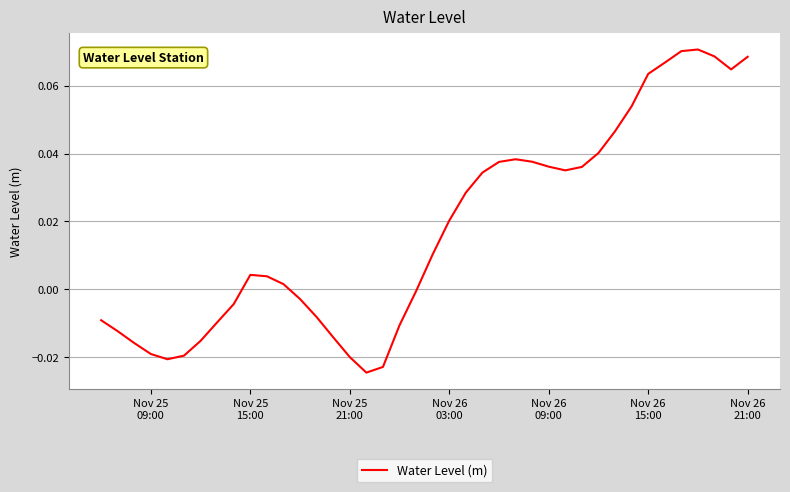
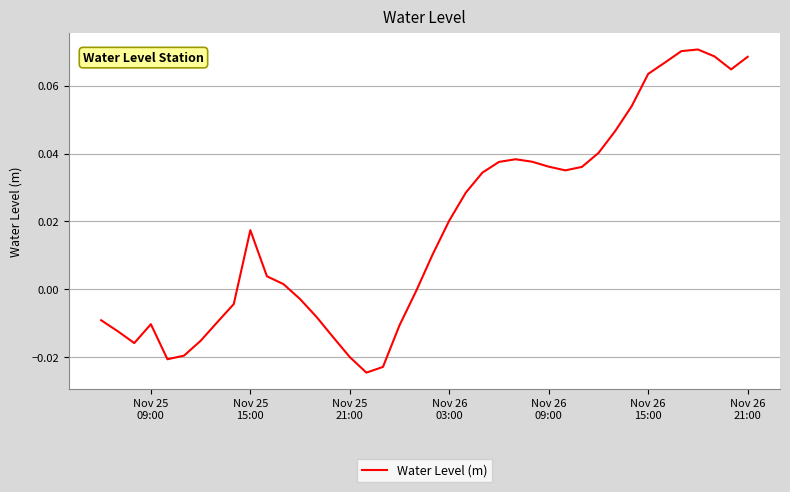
Nov 25 09:00: -0.019 -> -0.010
Nov 25 15:00: 0.004 -> 0.017
